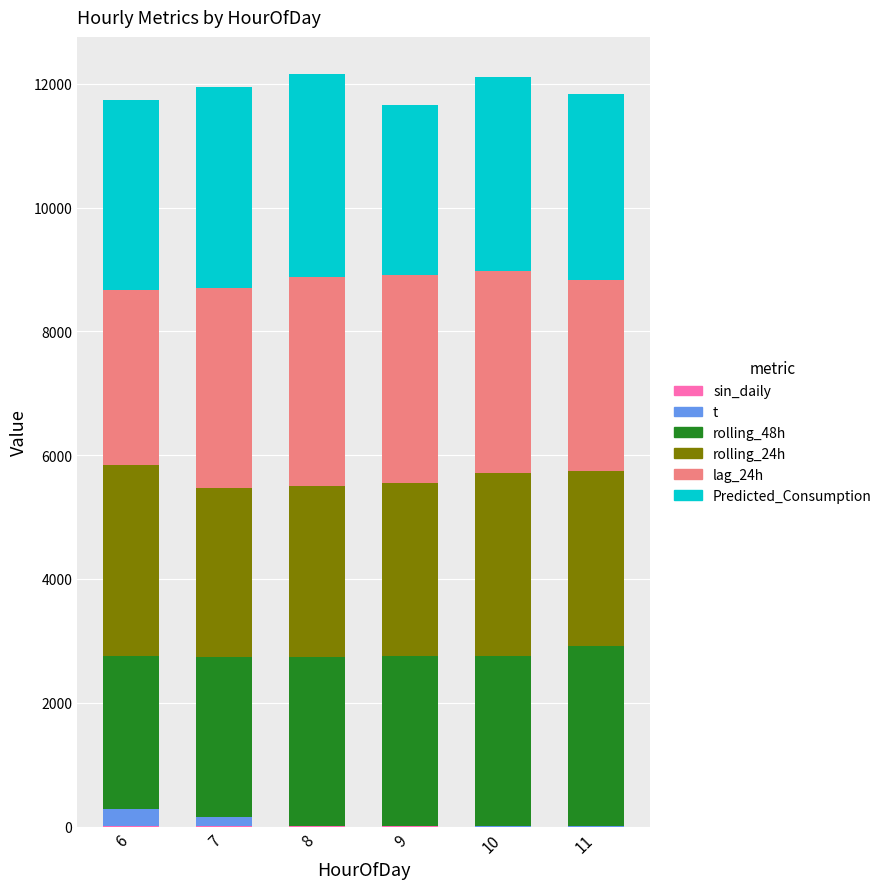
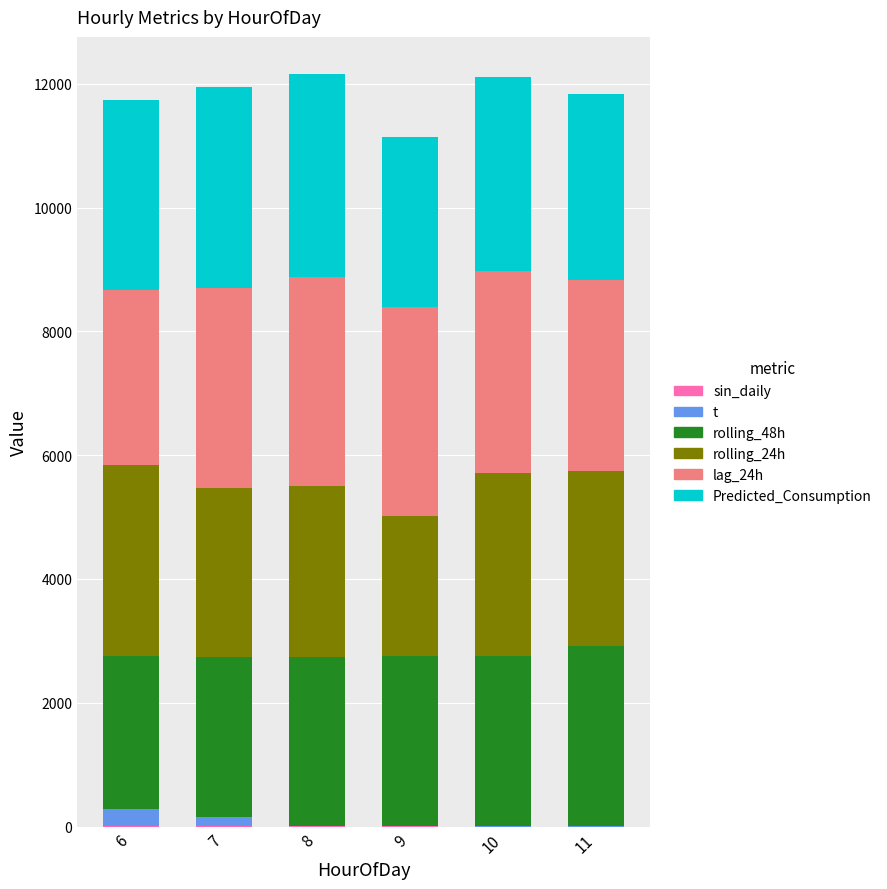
rolling_24h, 9: 2800 -> 2300
